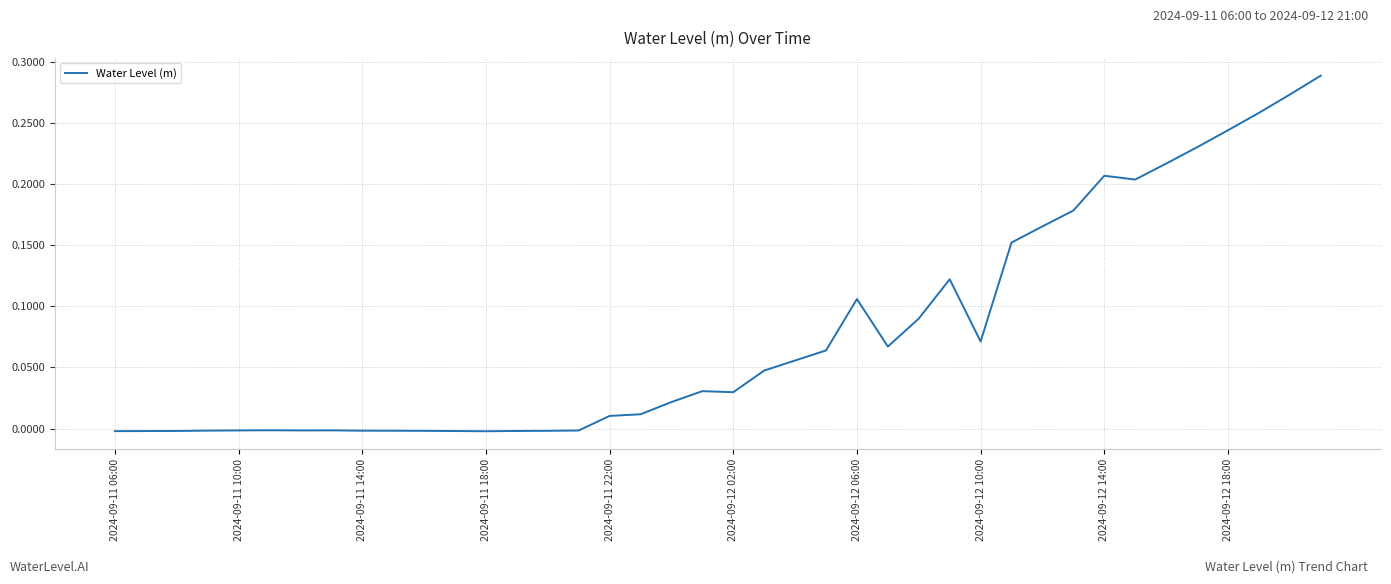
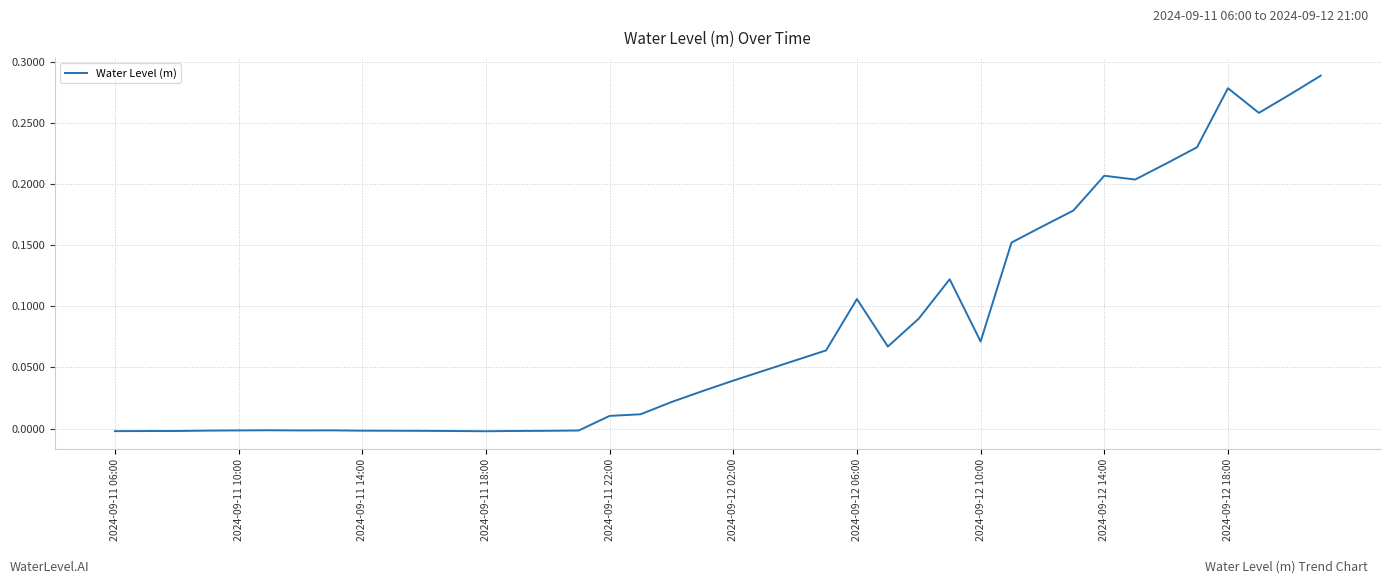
2024-09-12 02:00: 0.030 -> 0.039
2024-09-12 18:00: 0.244 -> 0.278
